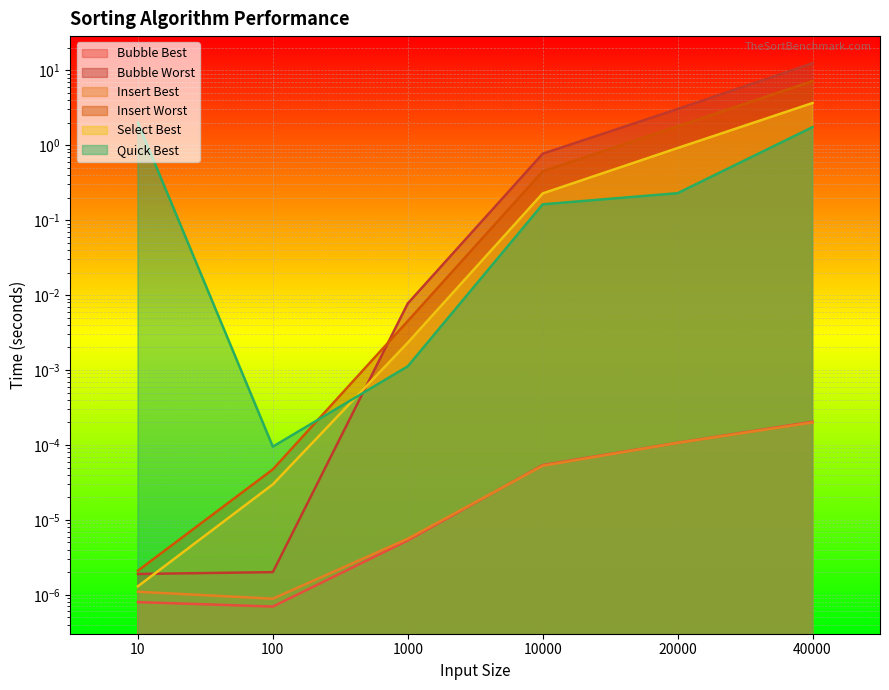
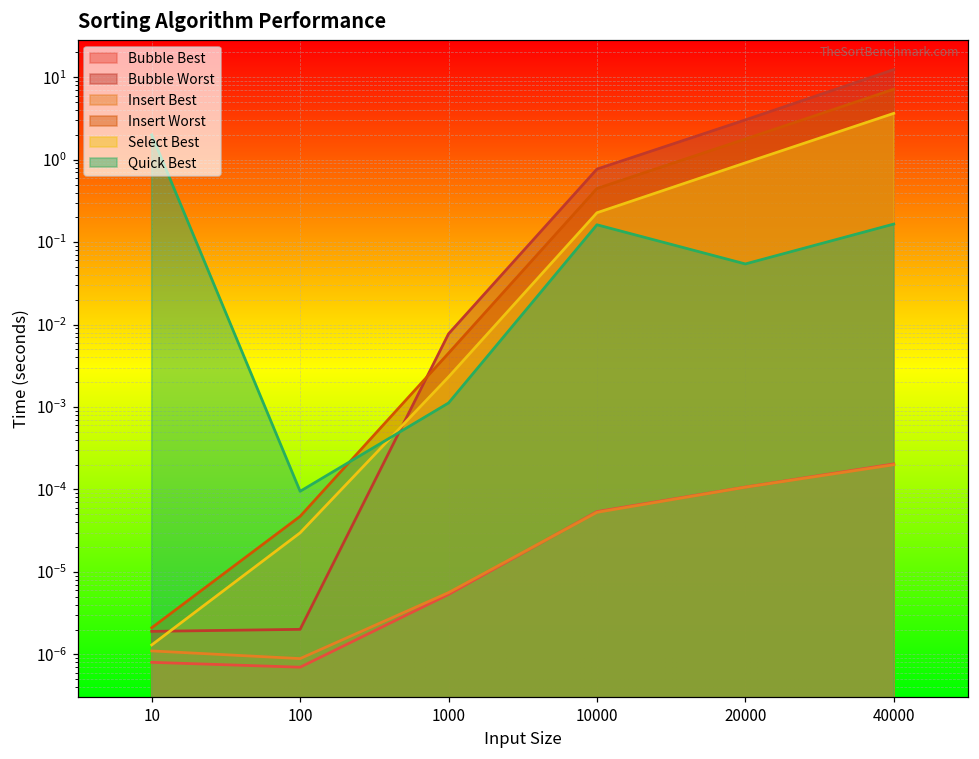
Quick Best, 20000: 0.23 -> 0.05
Quick Best, 40000: 1.7 -> 0.17
